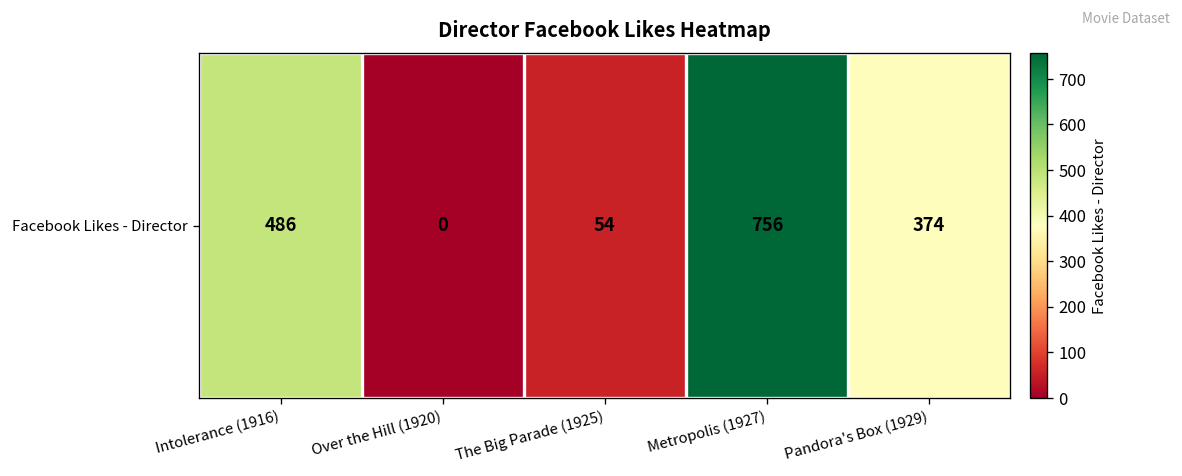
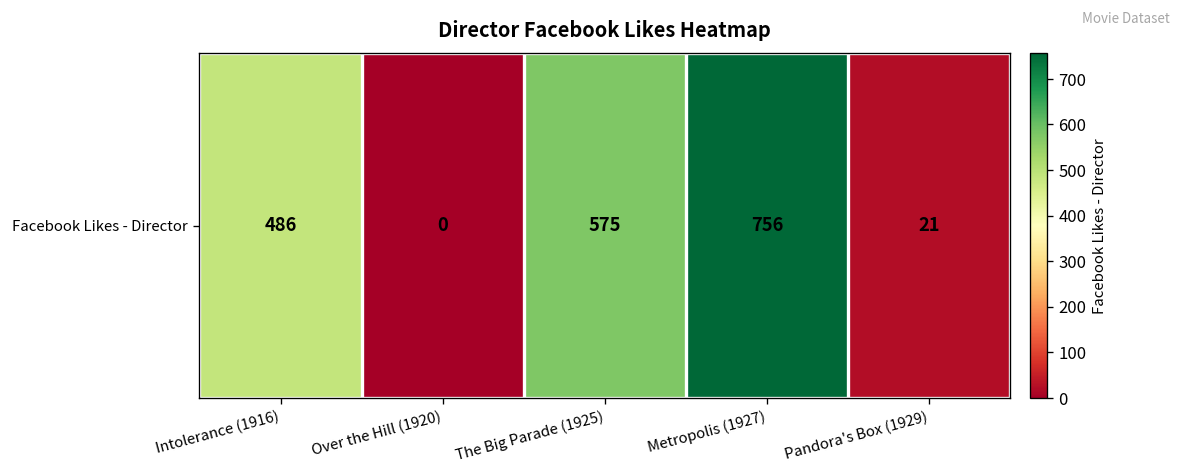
Facebook Likes - Director, The Big Parade (1925): 54 -> 575
Facebook Likes - Director, Pandora's Box (1929): 374 -> 21
